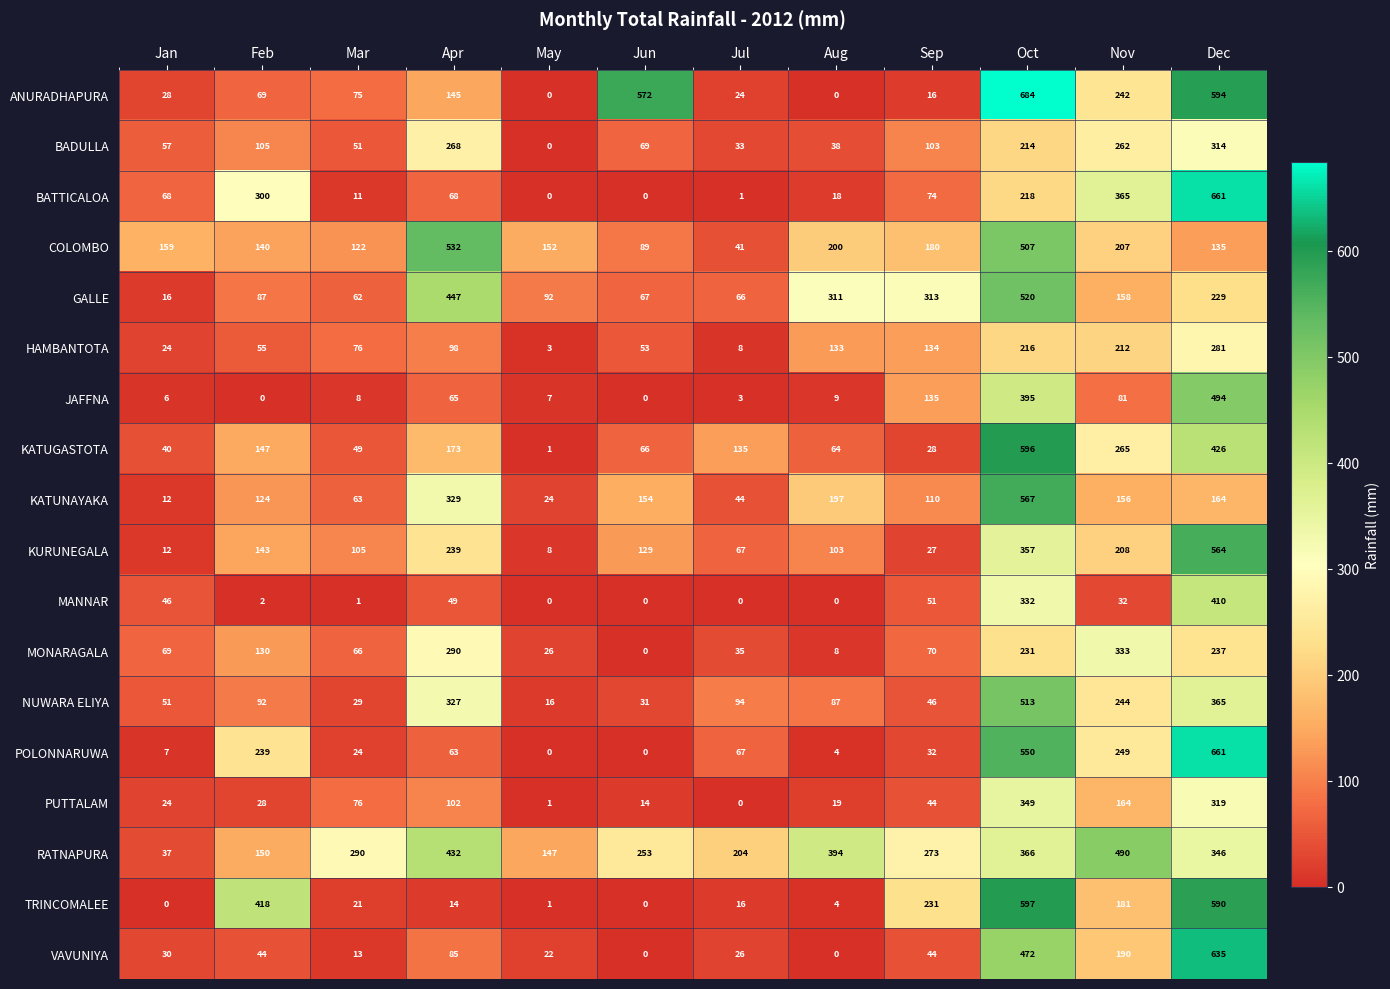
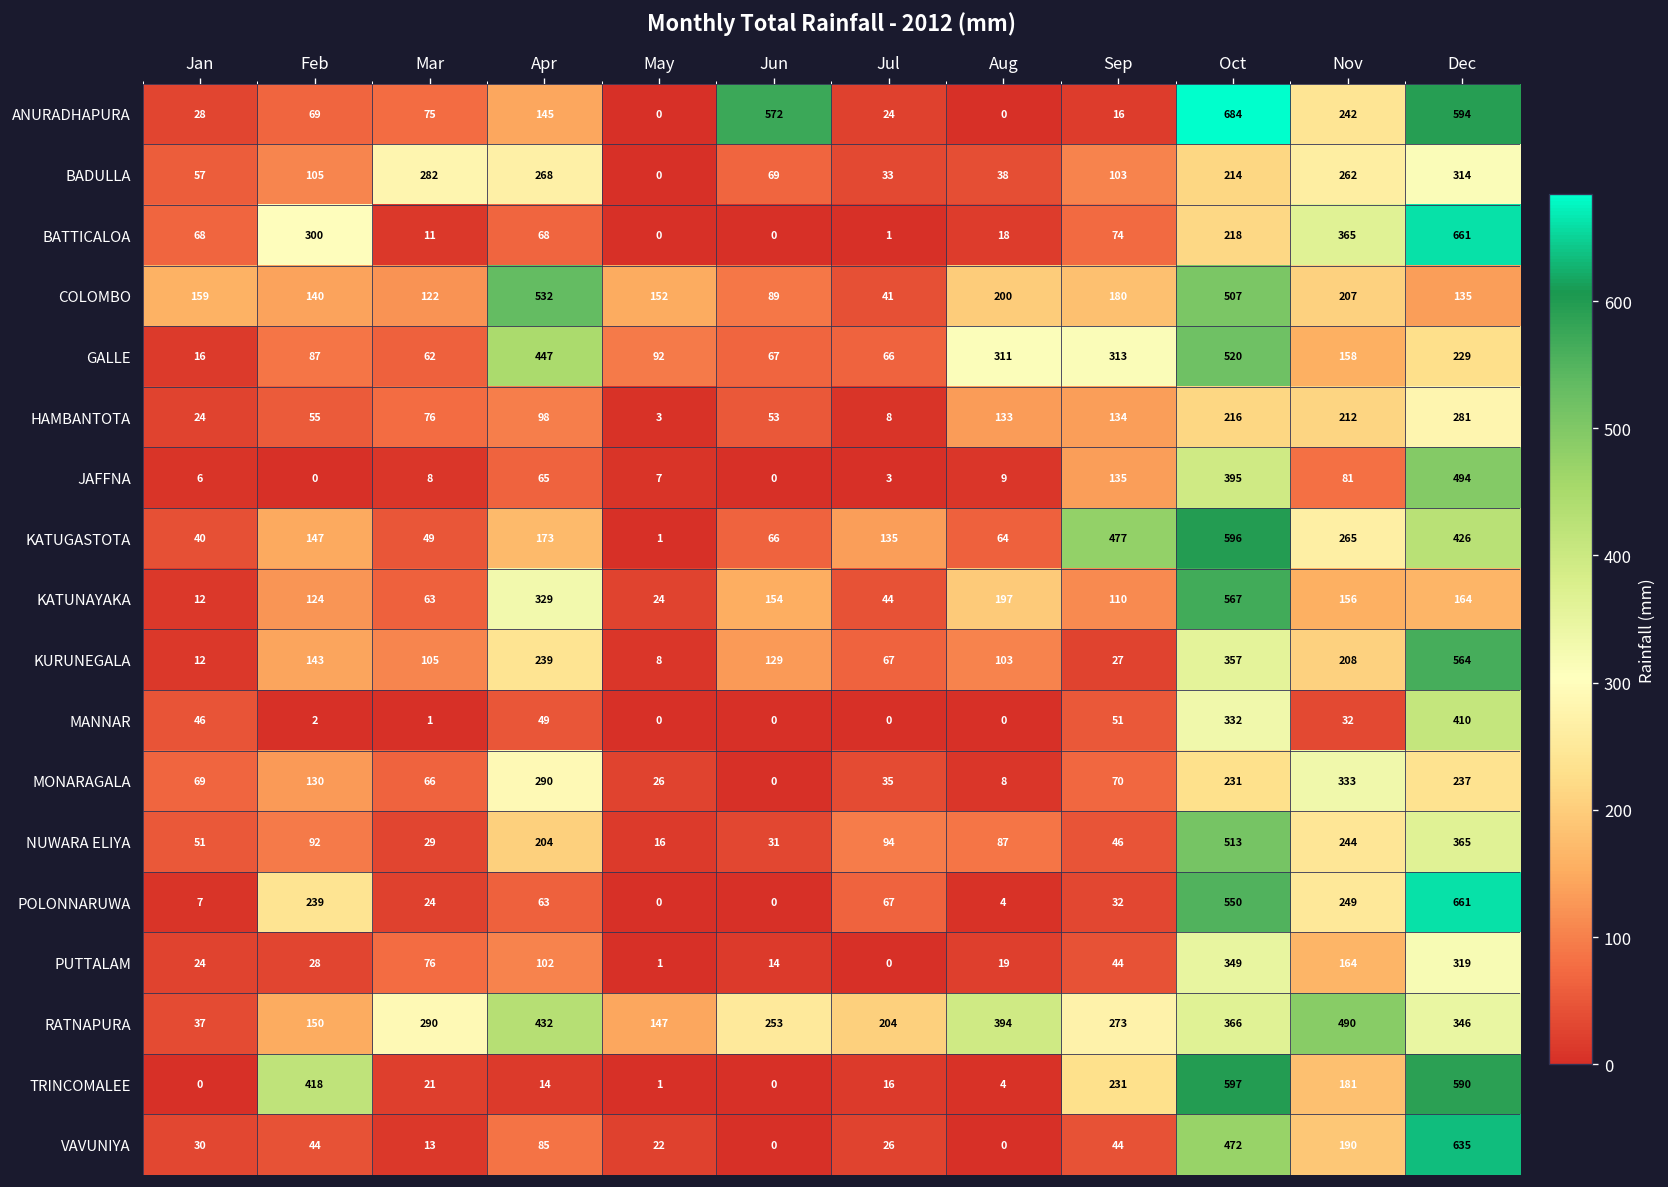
BADULLA, Mar: 51 -> 282
KATUGASTOTA, Sep: 28 -> 477
NUWARA ELIYA, Apr: 327 -> 204
